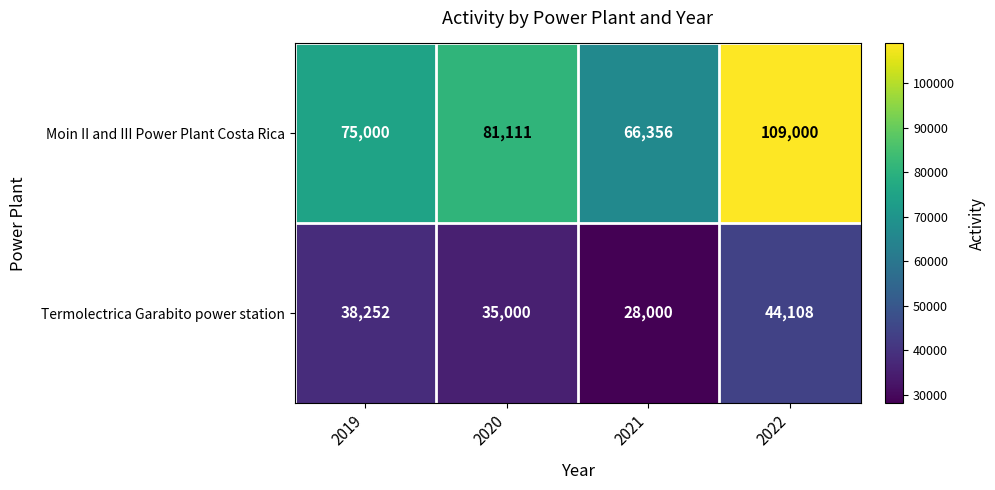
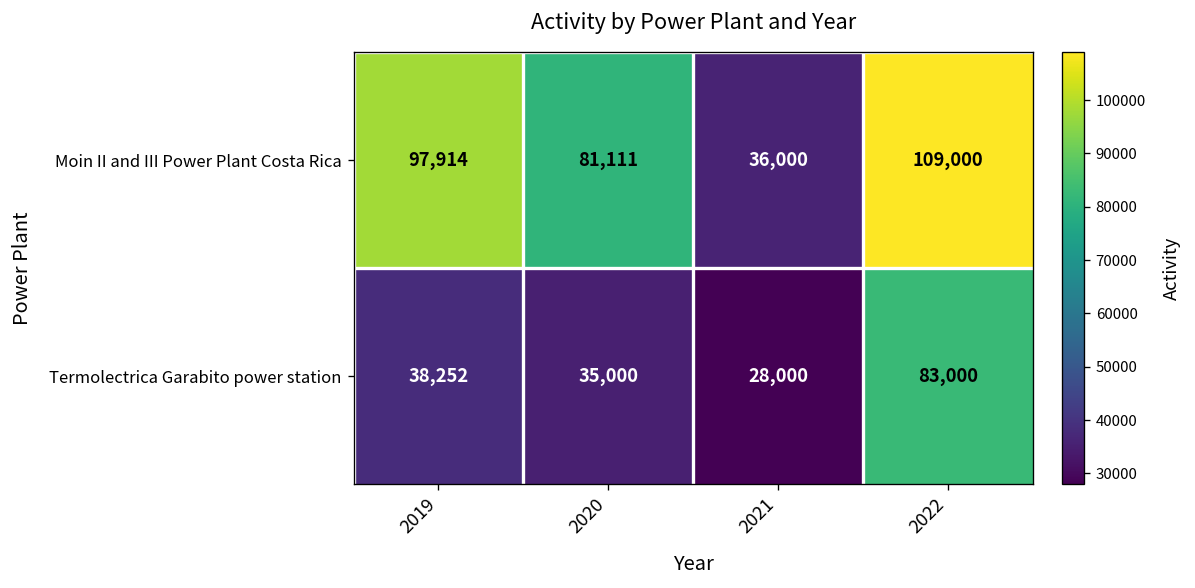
Moin II and III Power Plant Costa Rica, 2019: 75,000 -> 97,914
Moin II and III Power Plant Costa Rica, 2021: 66,356 -> 36,000
Termolectrica Garabito power station, 2022: 44,108 -> 83,000
